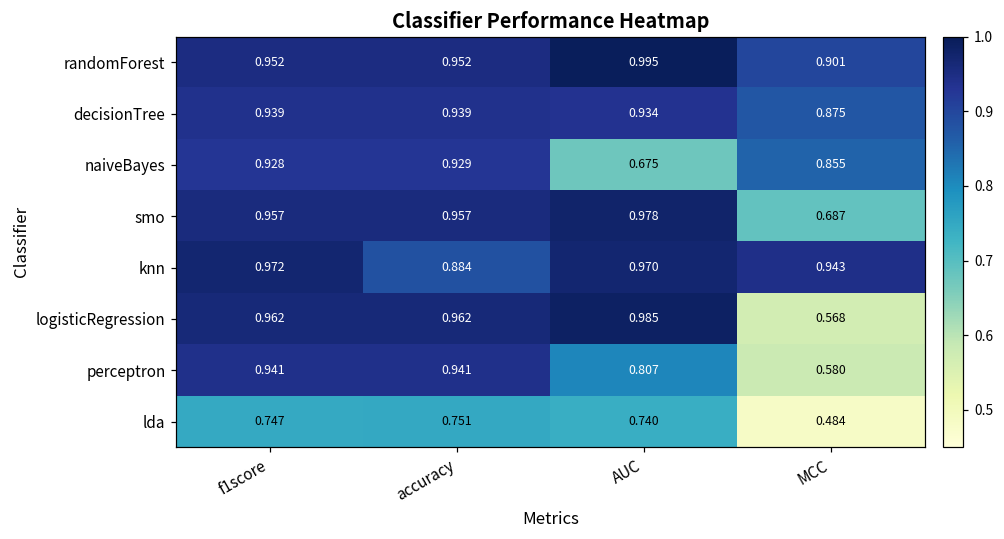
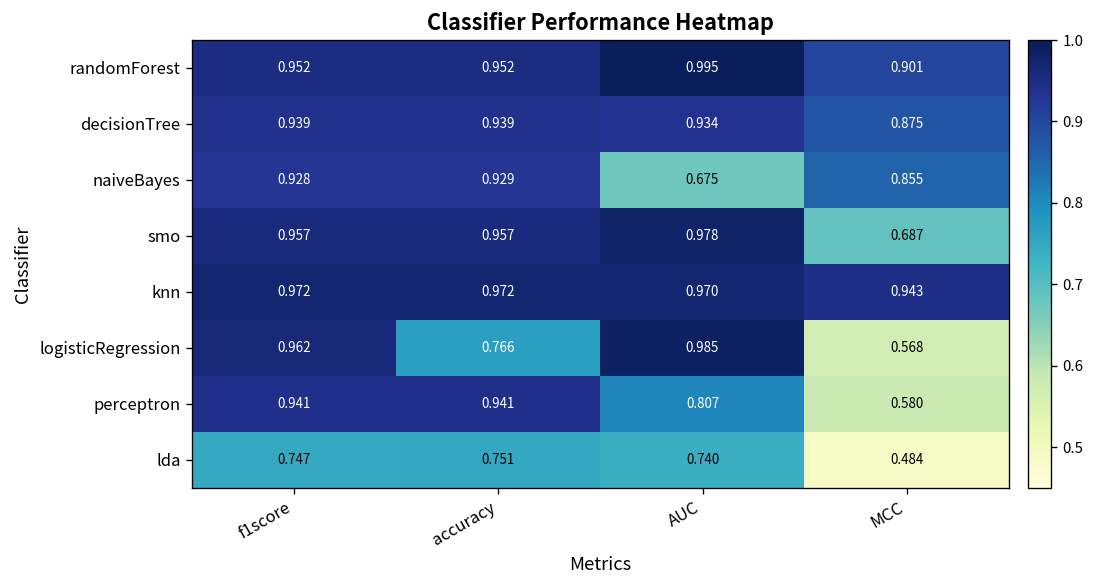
knn, accuracy: 0.884 -> 0.972
logisticRegression, accuracy: 0.962 -> 0.766
